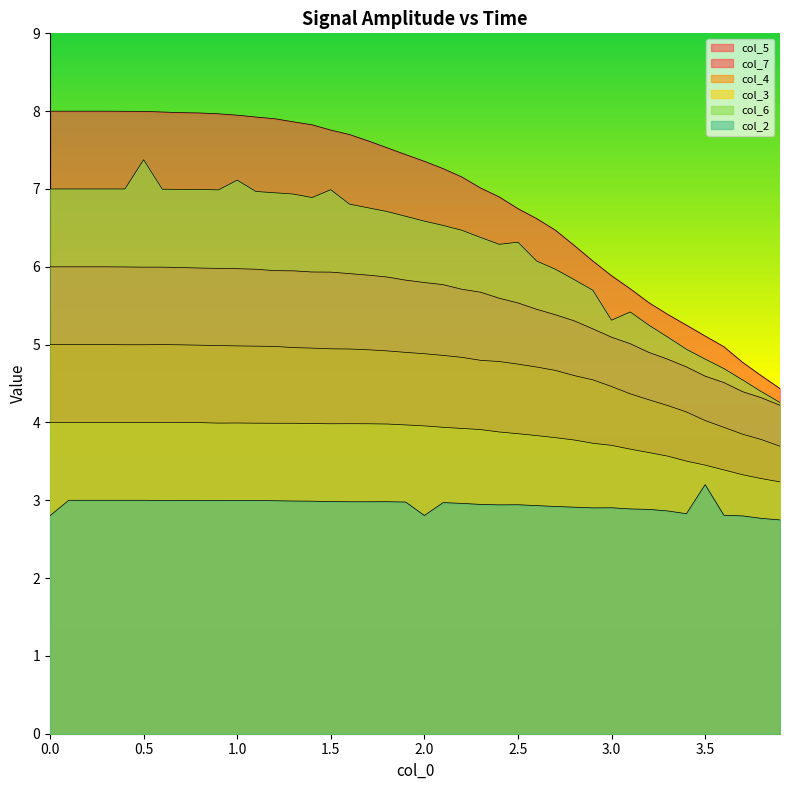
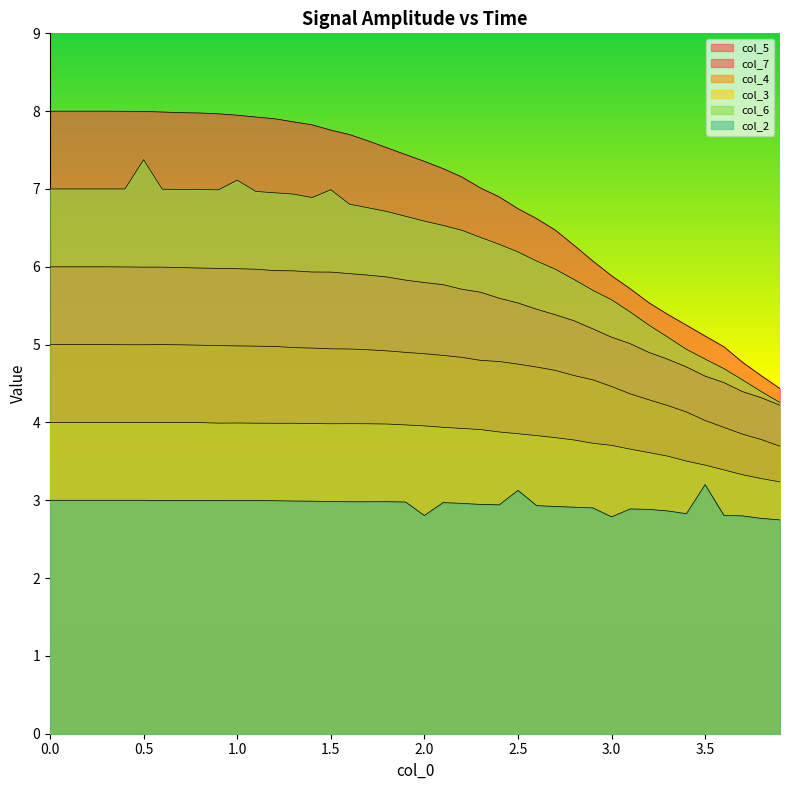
col_2, 0.0: 2.8 -> 3.0
col_6, 2.5: 6.3 -> 6.2
col_2, 2.5: 2.9 -> 3.1
col_6, 3.0: 5.3 -> 5.6
col_2, 3.0: 2.9 -> 2.8
